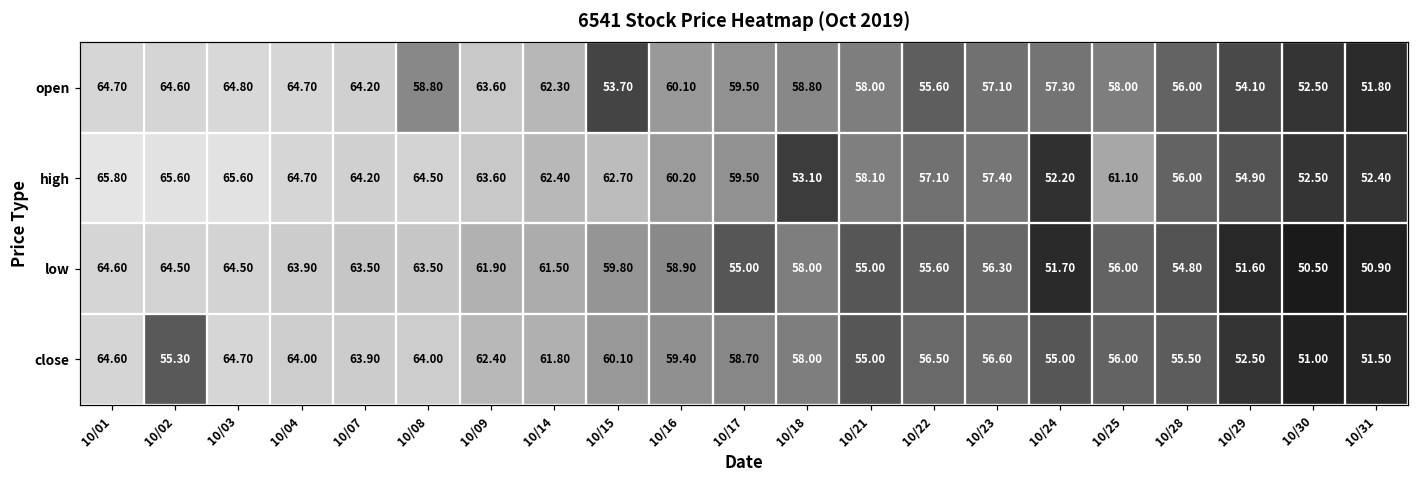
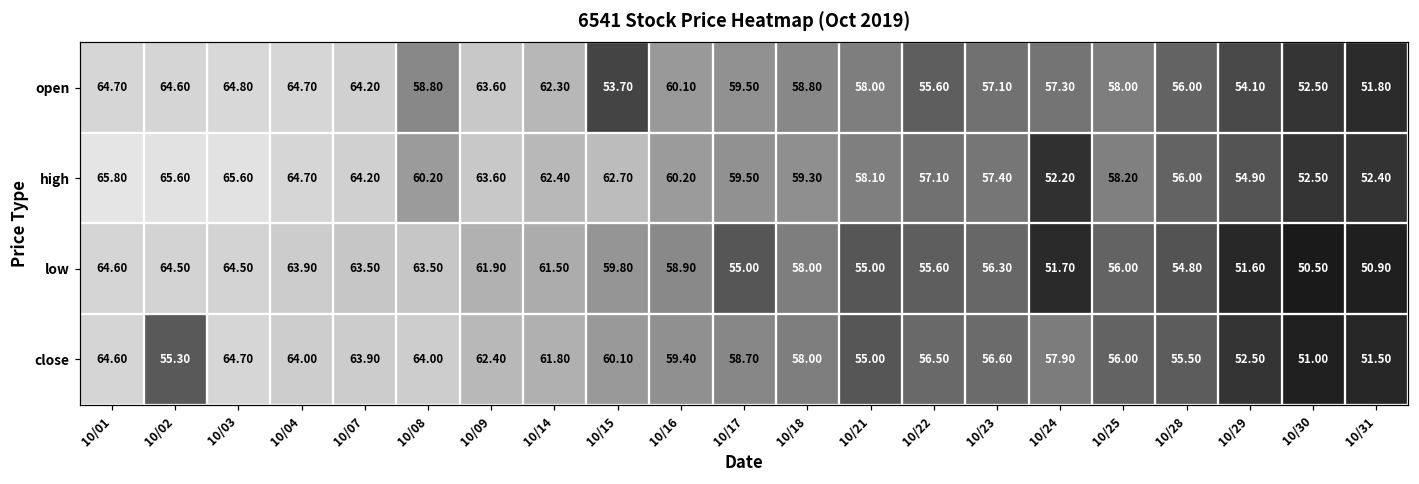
high, 10/08: 64.50 -> 60.20
high, 10/18: 53.10 -> 59.30
high, 10/25: 61.10 -> 58.20
close, 10/24: 55.00 -> 57.90
